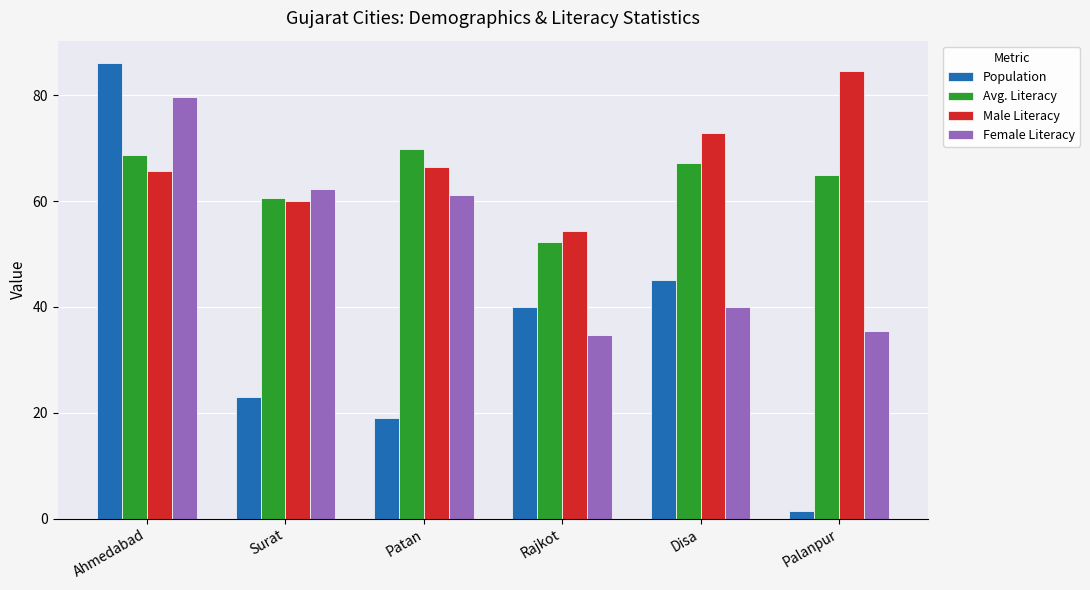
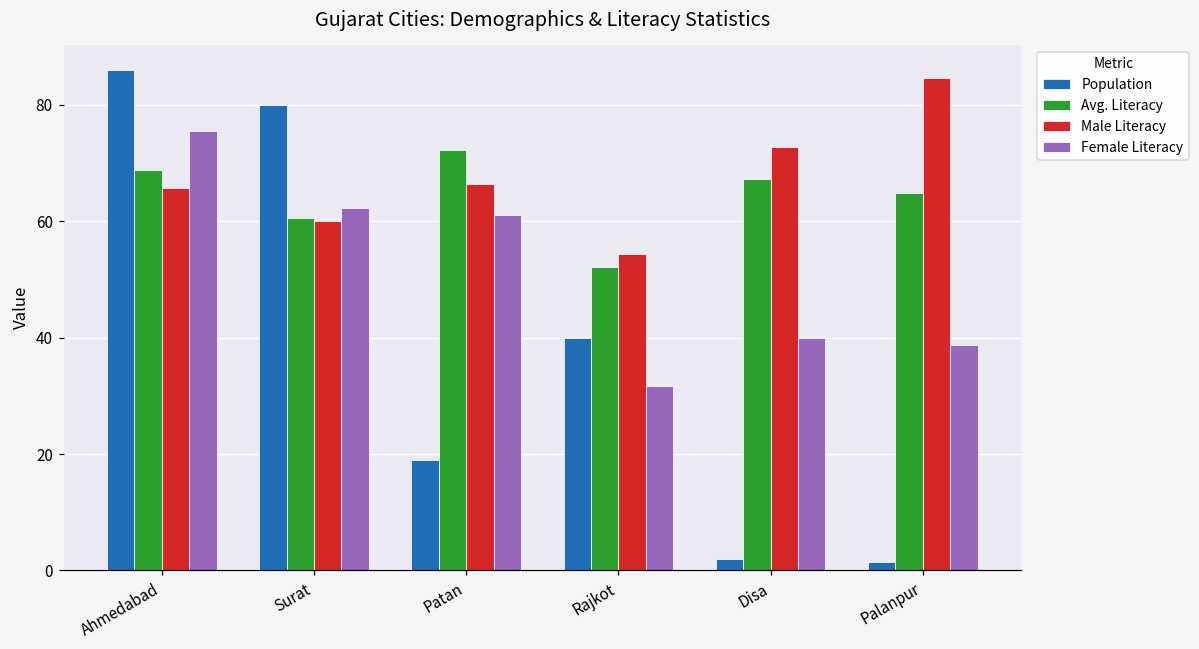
Female Literacy, Ahmedabad: 80 -> 76
Population, Surat: 23 -> 80
Avg. Literacy, Patan: 70 -> 72
Female Literacy, Rajkot: 35 -> 32
Population, Disa: 45 -> 2
Female Literacy, Palanpur: 36 -> 39
